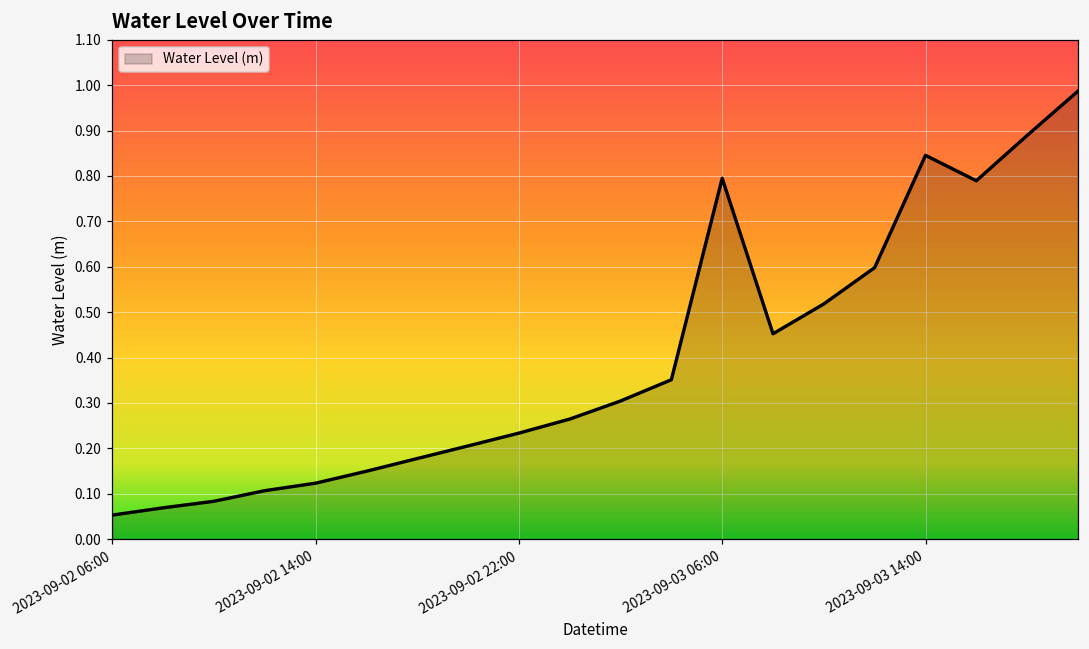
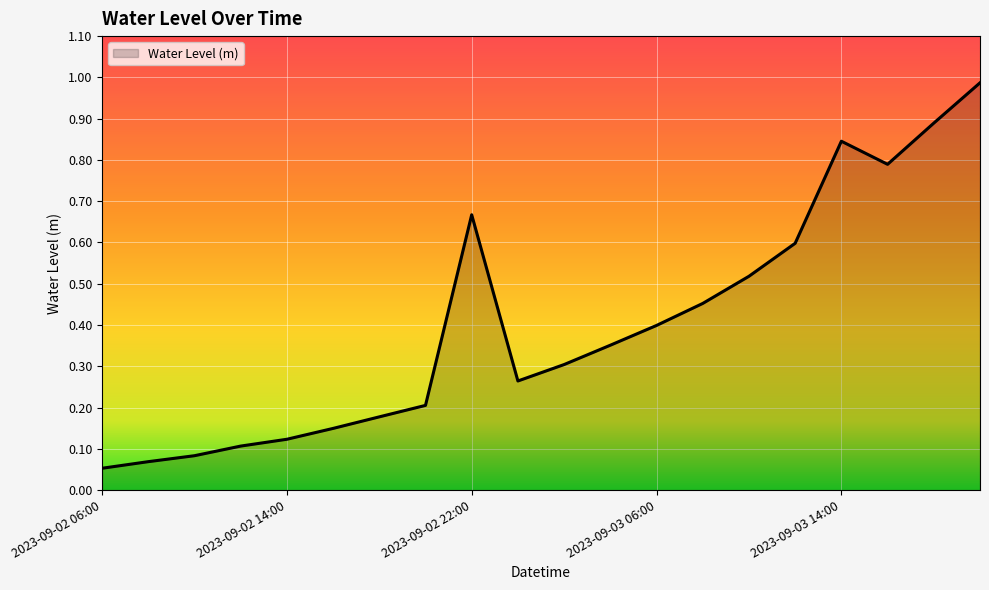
2023-09-02 22:00: 0.23 -> 0.67
2023-09-03 06:00: 0.79 -> 0.40
